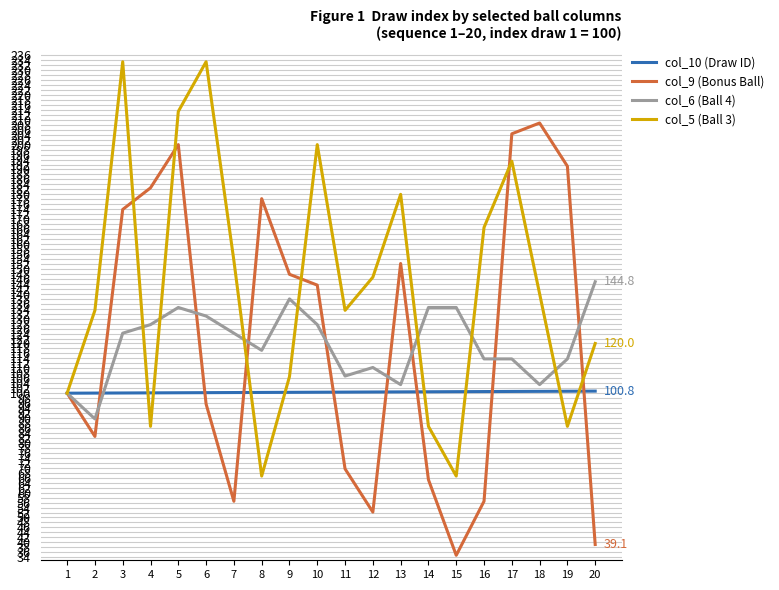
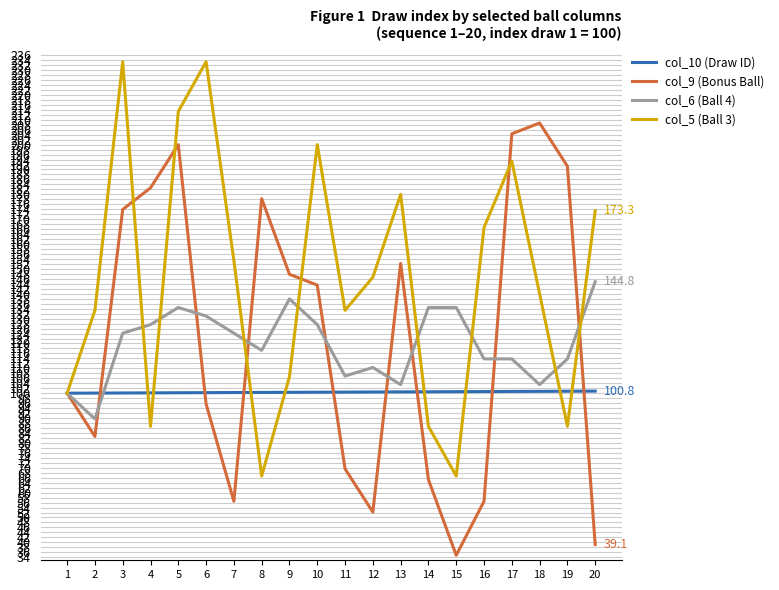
col_5 (Ball 3), 20: 120.0 -> 173.3
